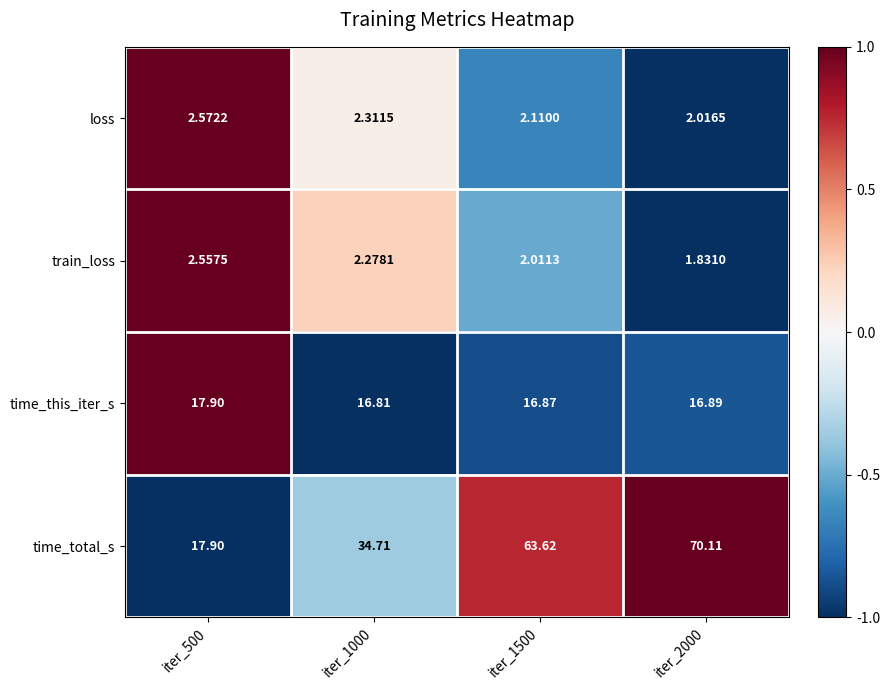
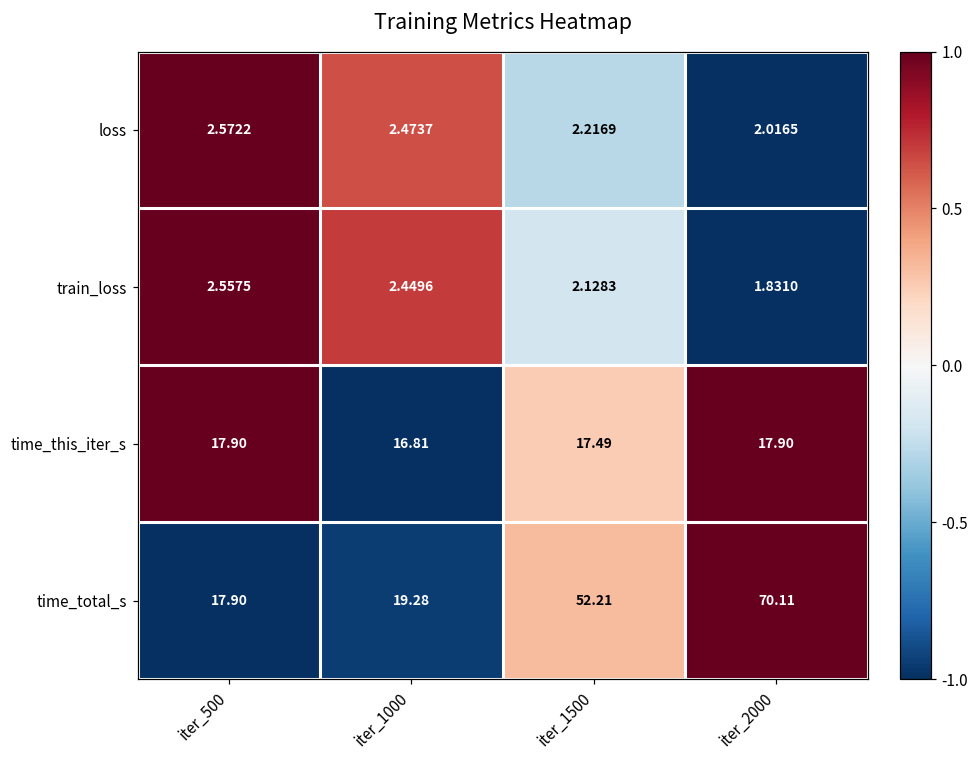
loss, iter_1000: 2.3115 -> 2.4737
loss, iter_1500: 2.1100 -> 2.2169
train_loss, iter_1000: 2.2781 -> 2.4496
train_loss, iter_1500: 2.0113 -> 2.1283
time_this_iter_s, iter_1500: 16.87 -> 17.49
time_this_iter_s, iter_2000: 16.89 -> 17.90
time_total_s, iter_1000: 34.71 -> 19.28
time_total_s, iter_1500: 63.62 -> 52.21
